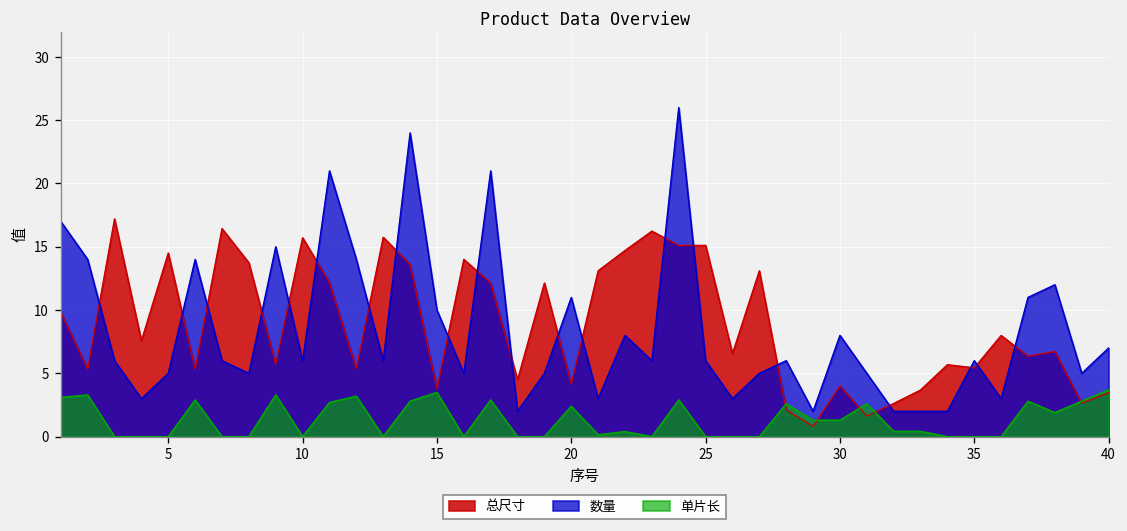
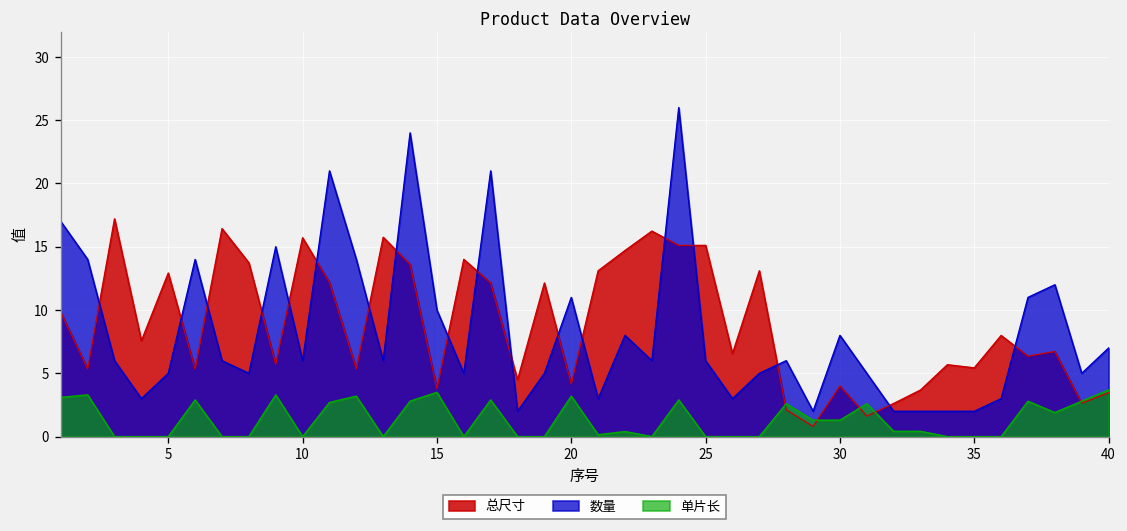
总尺寸, 5: 14.5 -> 12.9
单片长, 20: 2.4 -> 3.2
数量, 35: 6 -> 2
